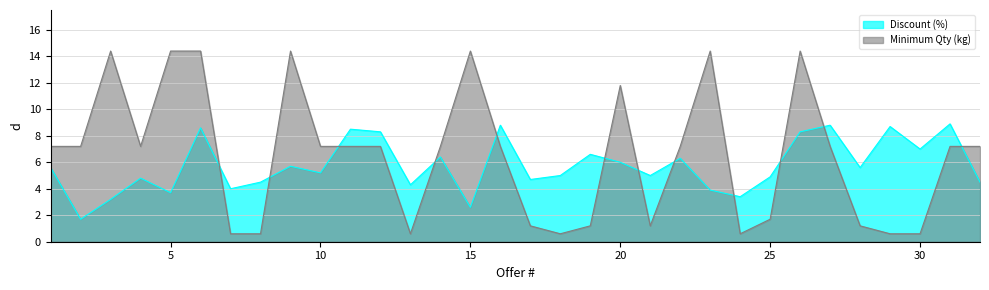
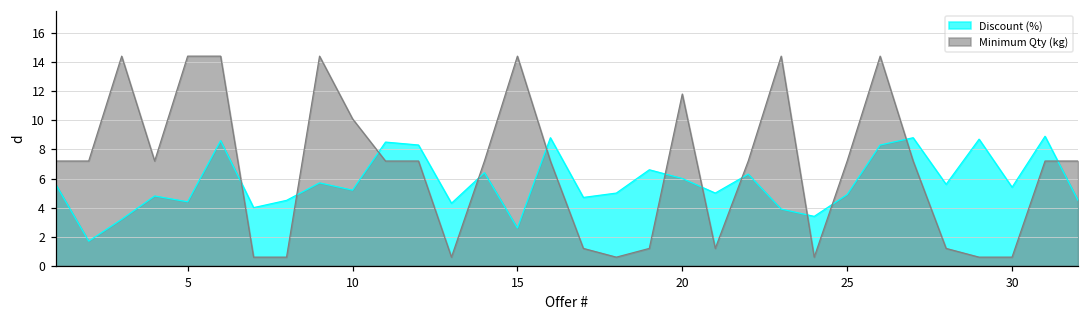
Discount (%), 5: 3.7 -> 4.4
Minimum Qty (kg), 10: 7.2 -> 10.1
Minimum Qty (kg), 25: 1.7 -> 7.2
Discount (%), 30: 7.0 -> 5.4
